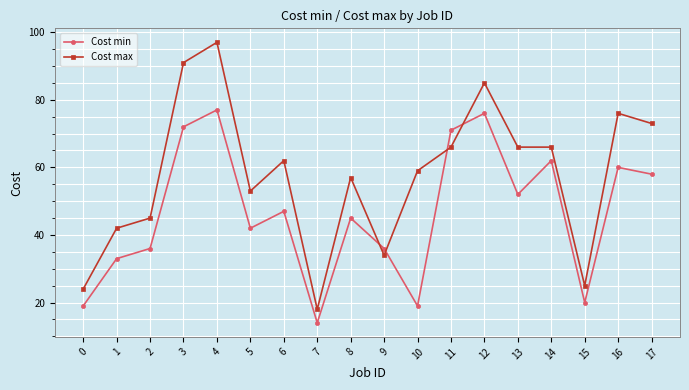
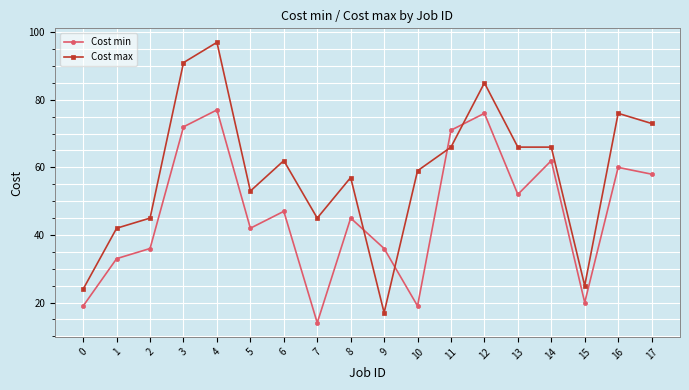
Cost max, 7: 18 -> 45
Cost max, 9: 34 -> 17
